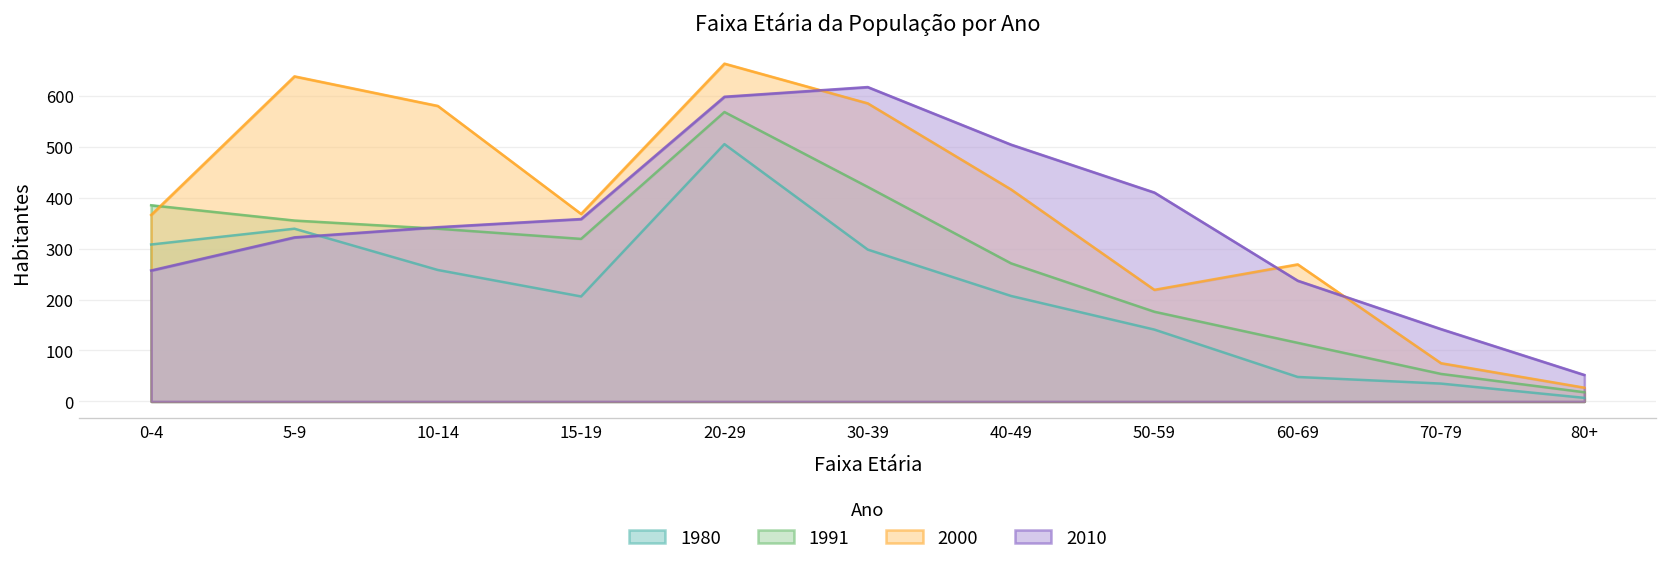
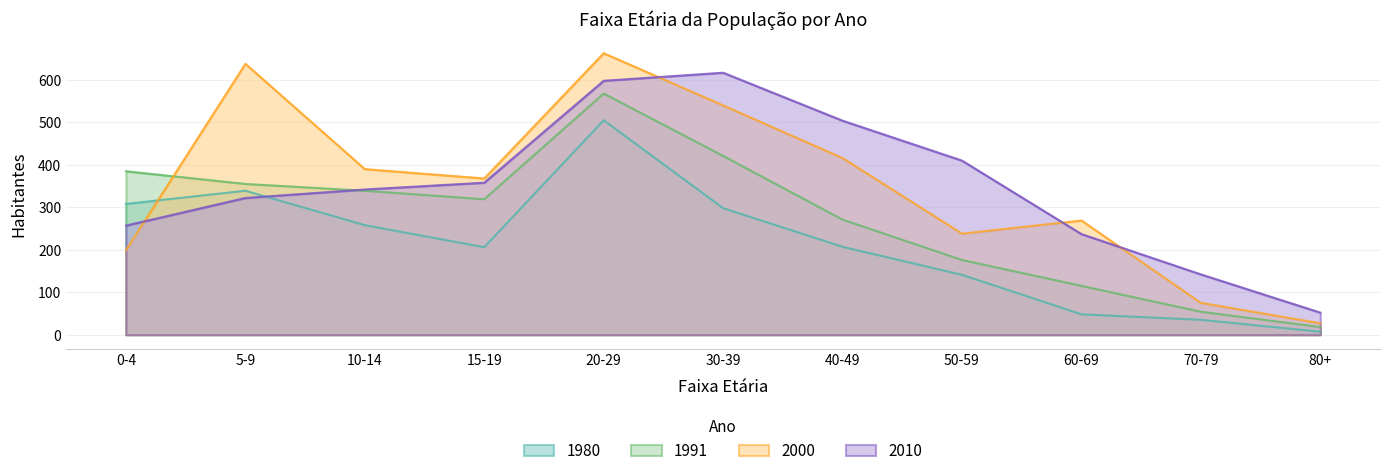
2000, 0-4: 370 -> 200
2000, 10-14: 580 -> 390
2000, 30-39: 590 -> 540
2000, 50-59: 220 -> 240
